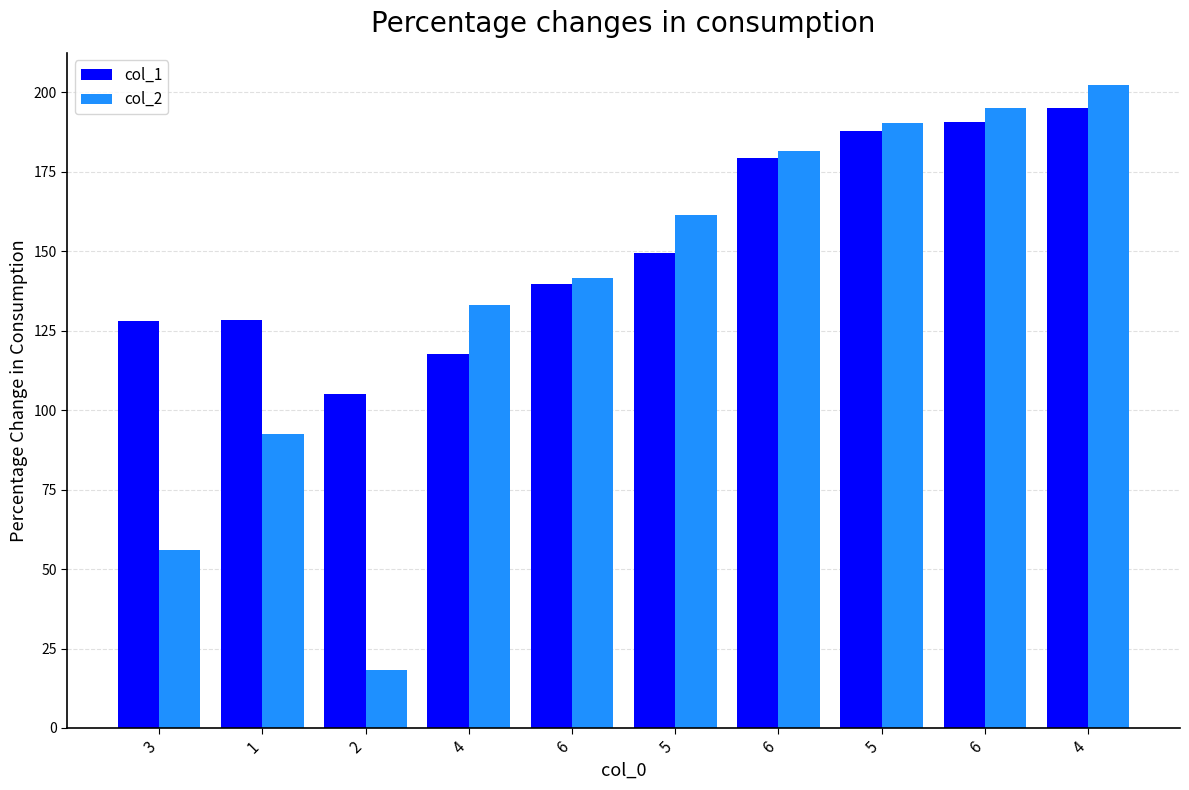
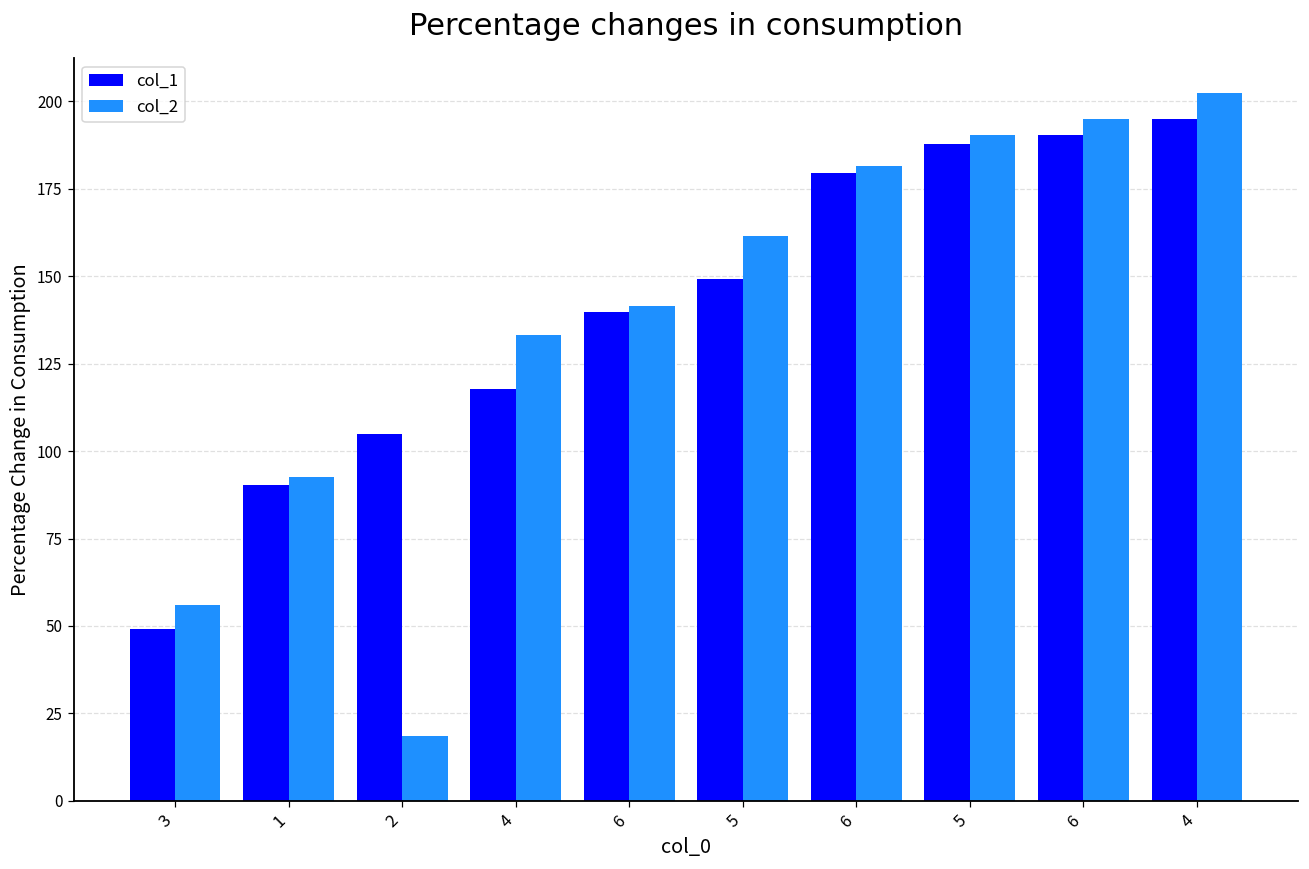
col_1, 3: 128 -> 49
col_1, 1: 128 -> 90
